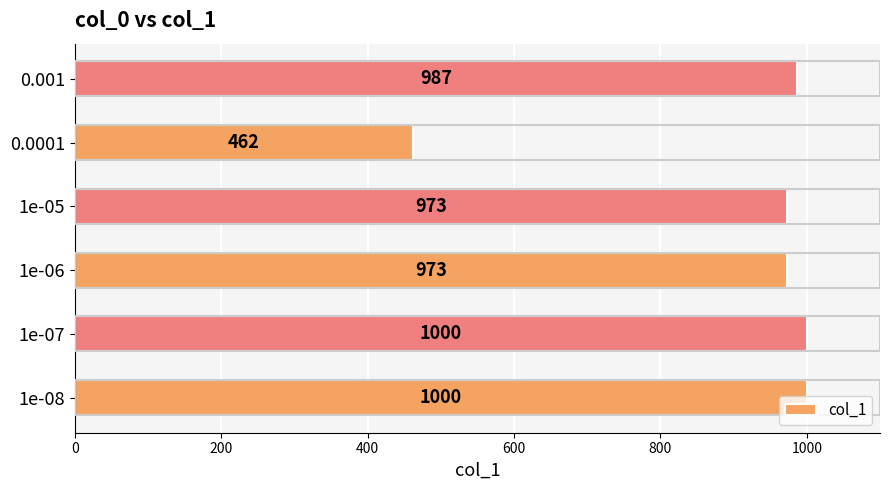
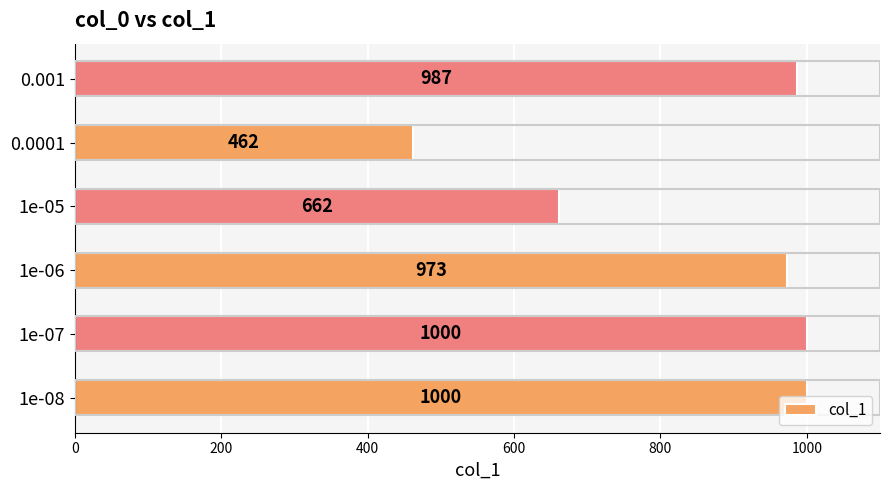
1e-05: 973 -> 662
